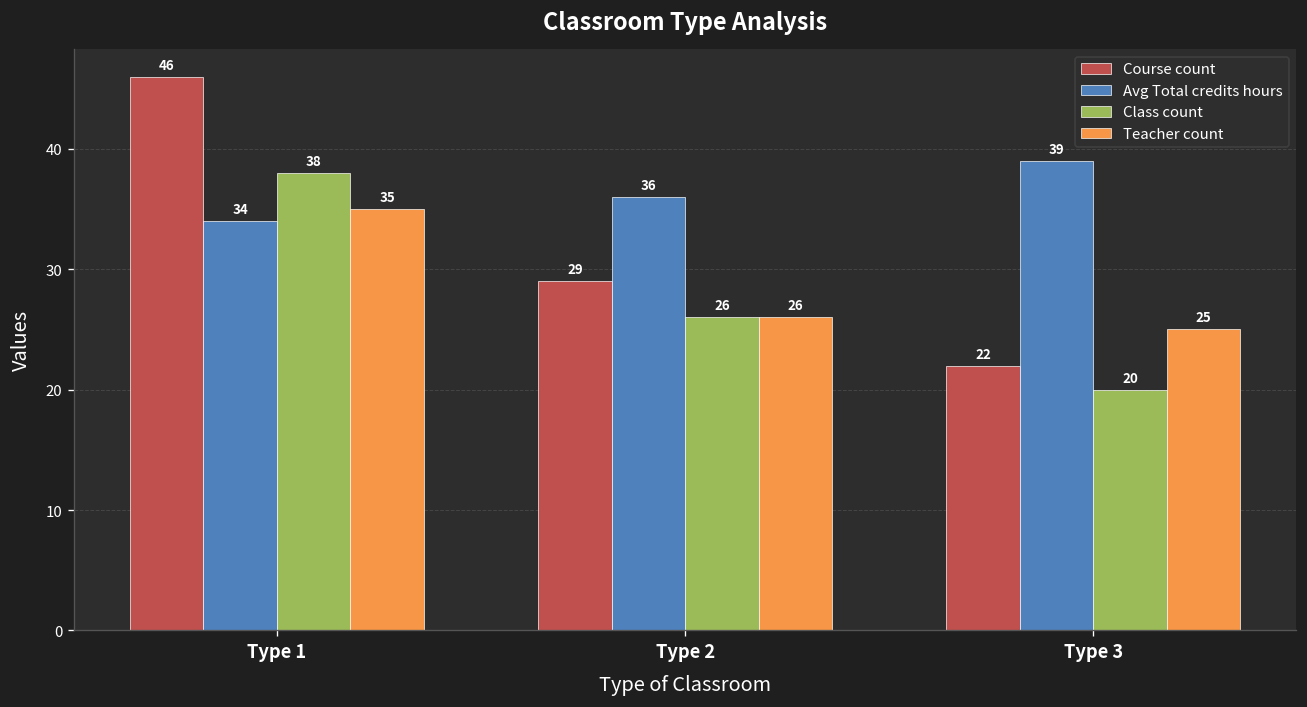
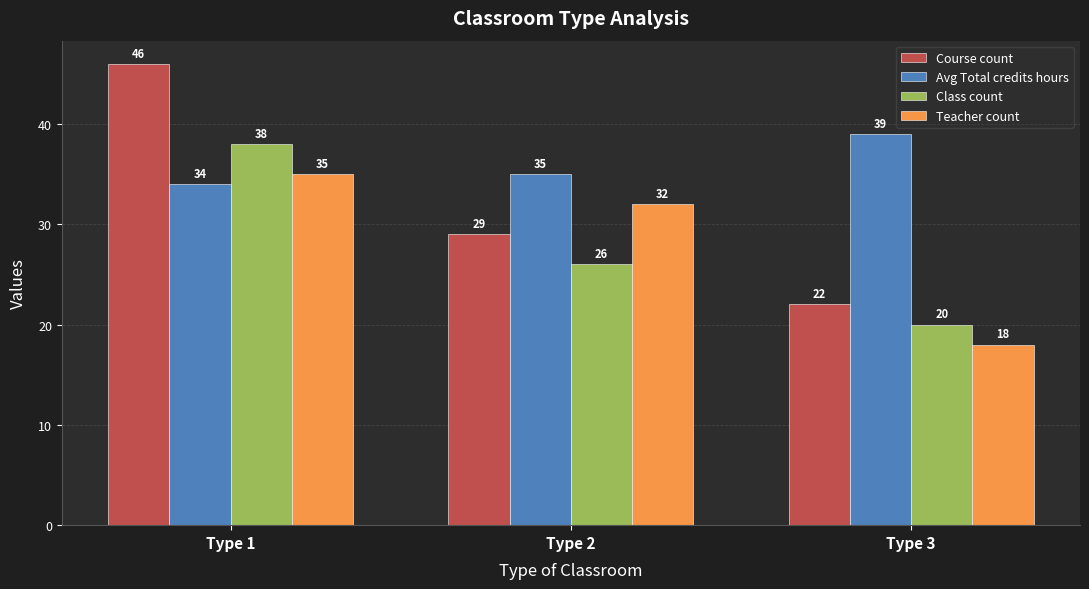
Avg Total credits hours, Type 2: 36 -> 35
Teacher count, Type 2: 26 -> 32
Teacher count, Type 3: 25 -> 18
